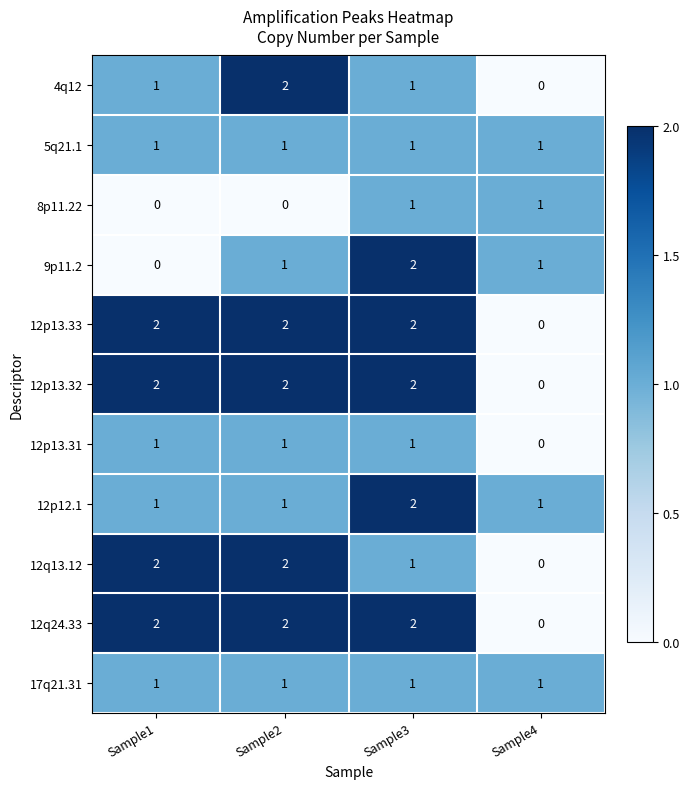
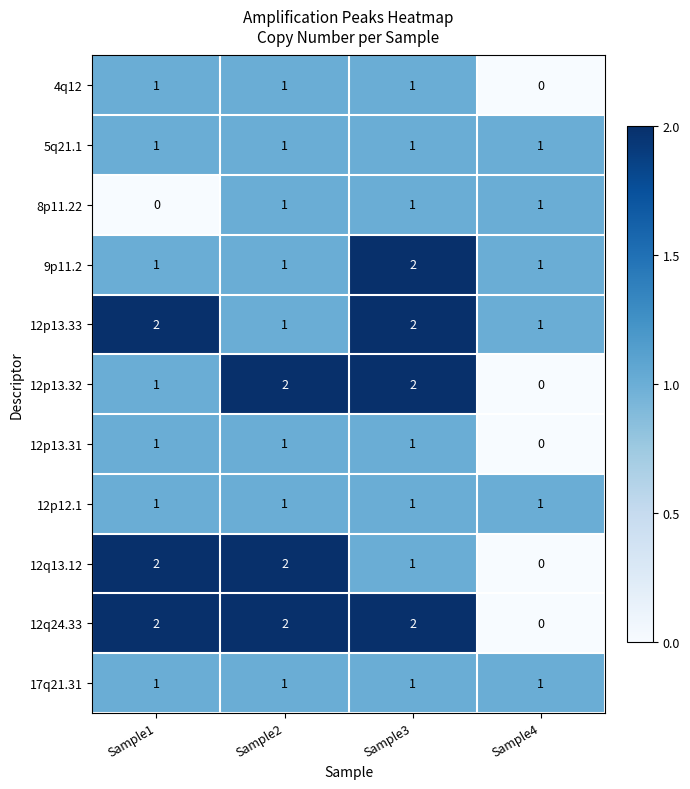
4q12, Sample2: 2 -> 1
8p11.22, Sample2: 0 -> 1
9p11.2, Sample1: 0 -> 1
12p13.33, Sample2: 2 -> 1
12p13.33, Sample4: 0 -> 1
12p13.32, Sample1: 2 -> 1
12p12.1, Sample3: 2 -> 1
